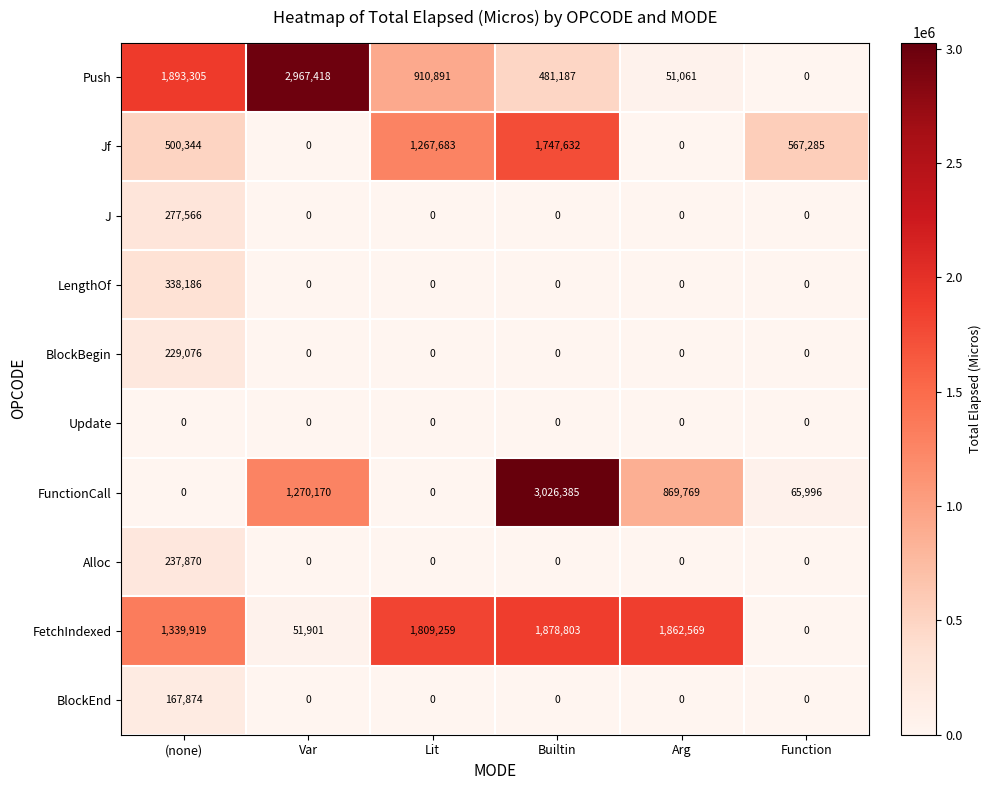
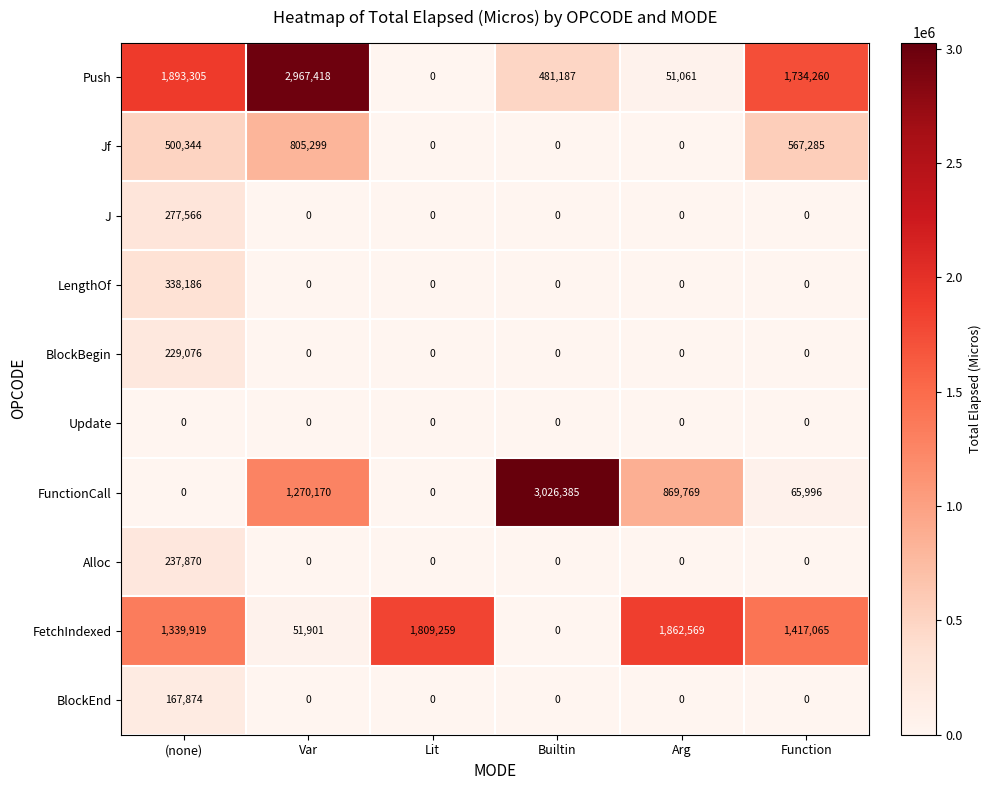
Push, Lit: 910,891 -> 0
Push, Function: 0 -> 1,734,260
Jf, Var: 0 -> 805,299
Jf, Lit: 1,267,683 -> 0
Jf, Builtin: 1,747,632 -> 0
FetchIndexed, Builtin: 1,878,803 -> 0
FetchIndexed, Function: 0 -> 1,417,065
